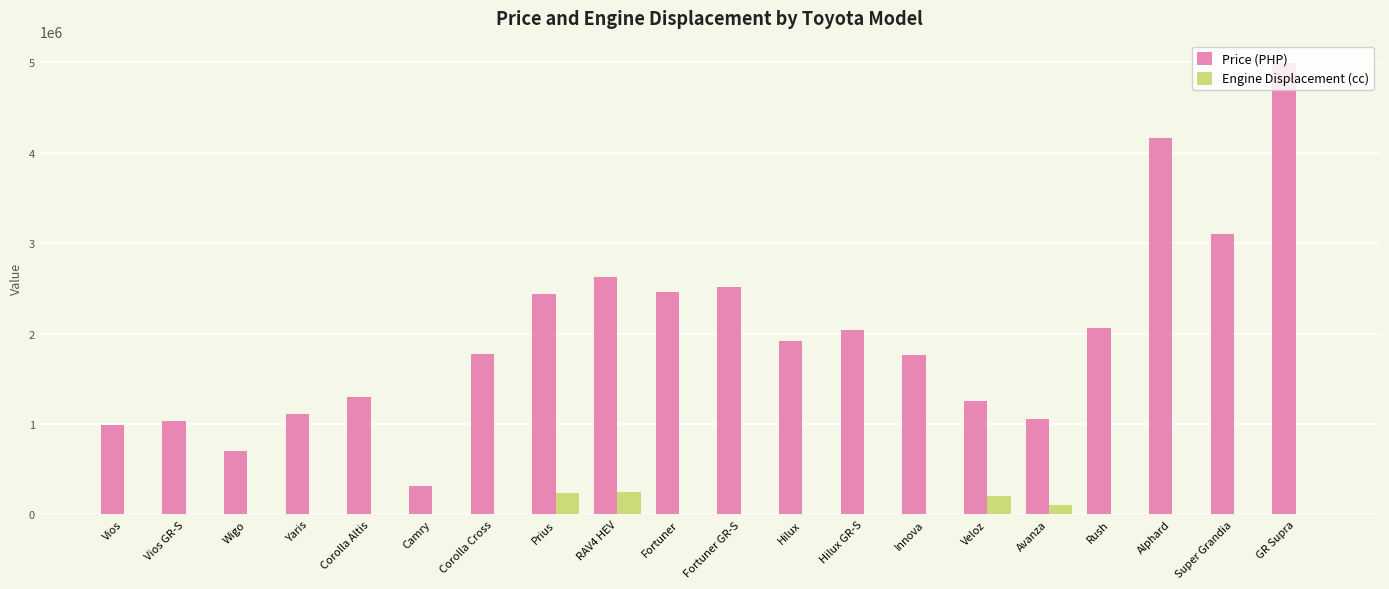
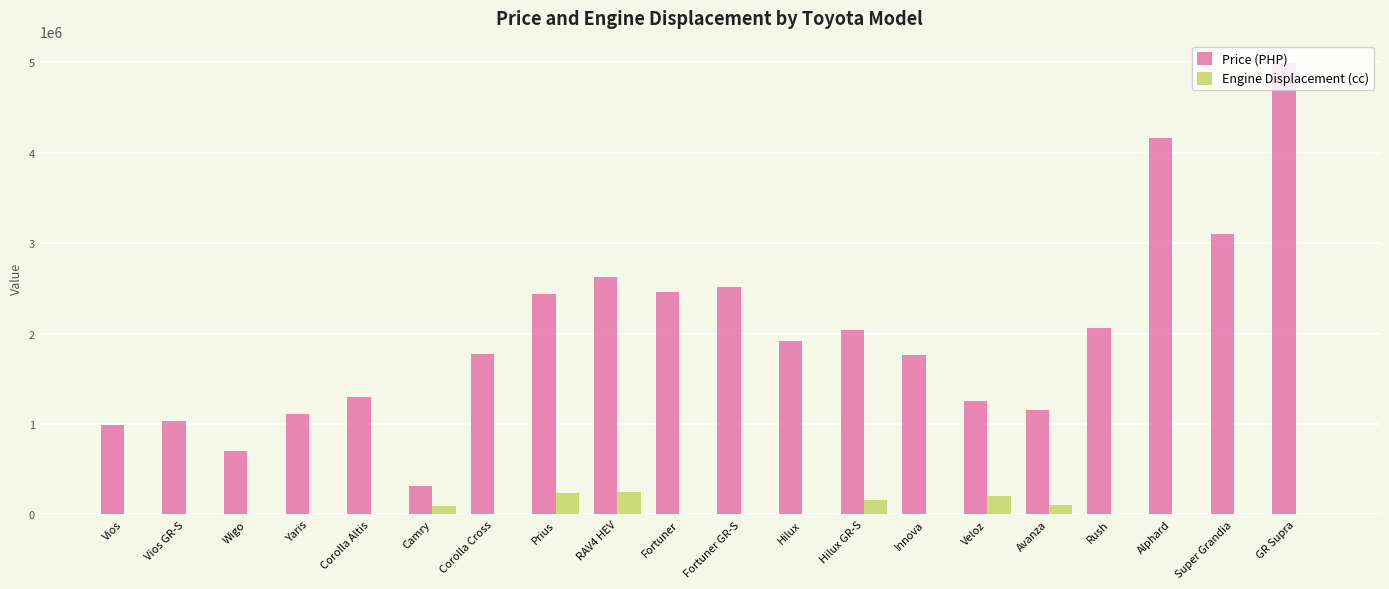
Engine Displacement (cc), Camry: 0 -> 100000
Engine Displacement (cc), Hilux GR-S: 0 -> 200000
Price (PHP), Avanza: 1100000 -> 1200000
